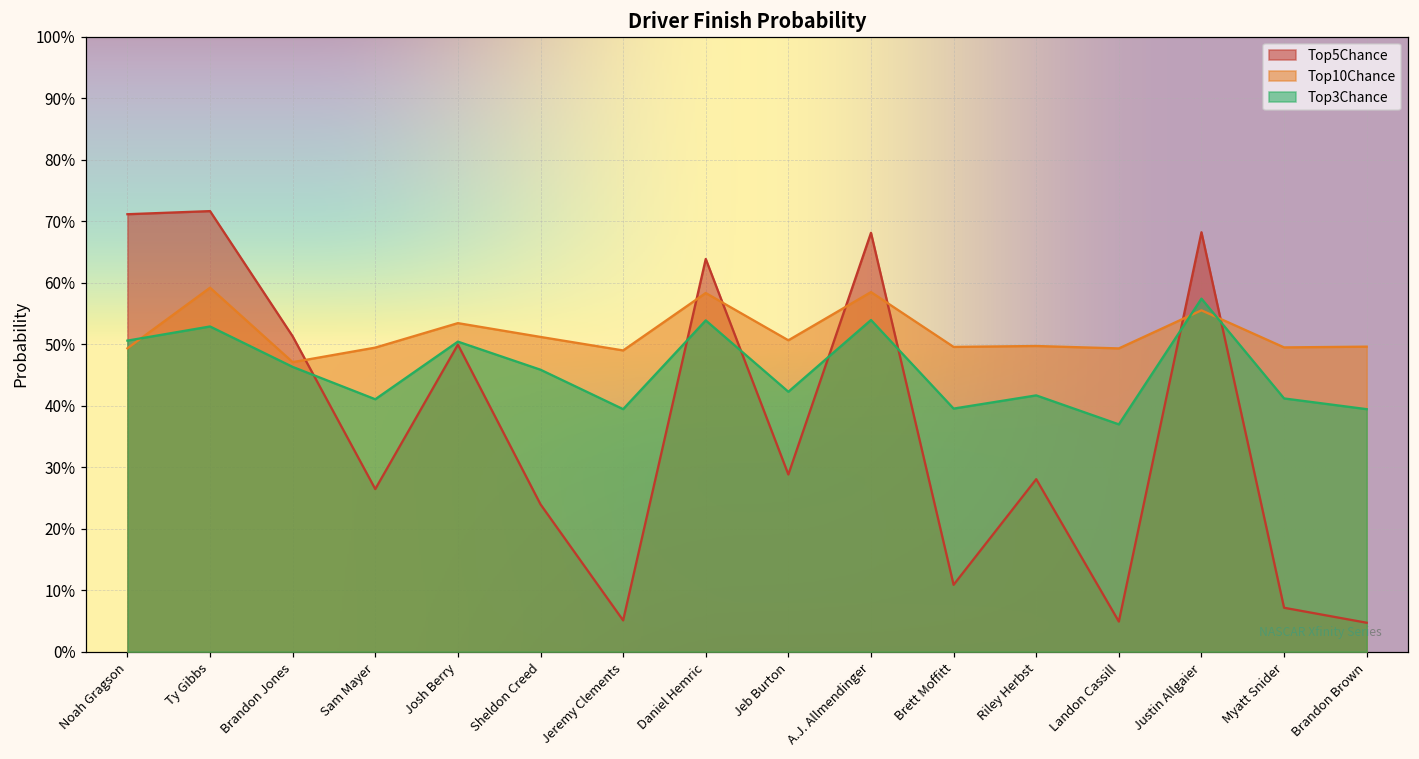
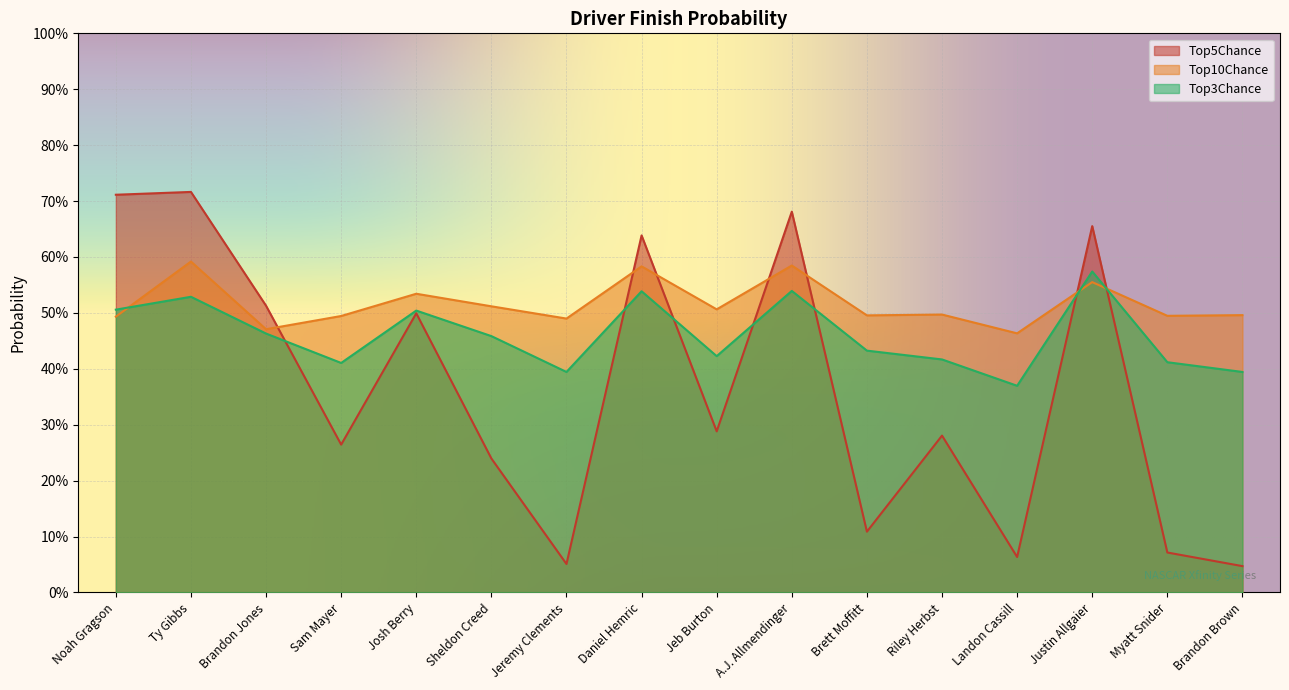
Top3Chance, Brett Moffitt: 40% -> 43%
Top5Chance, Landon Cassill: 5% -> 6%
Top10Chance, Landon Cassill: 49% -> 46%
Top5Chance, Justin Allgaier: 68% -> 66%
